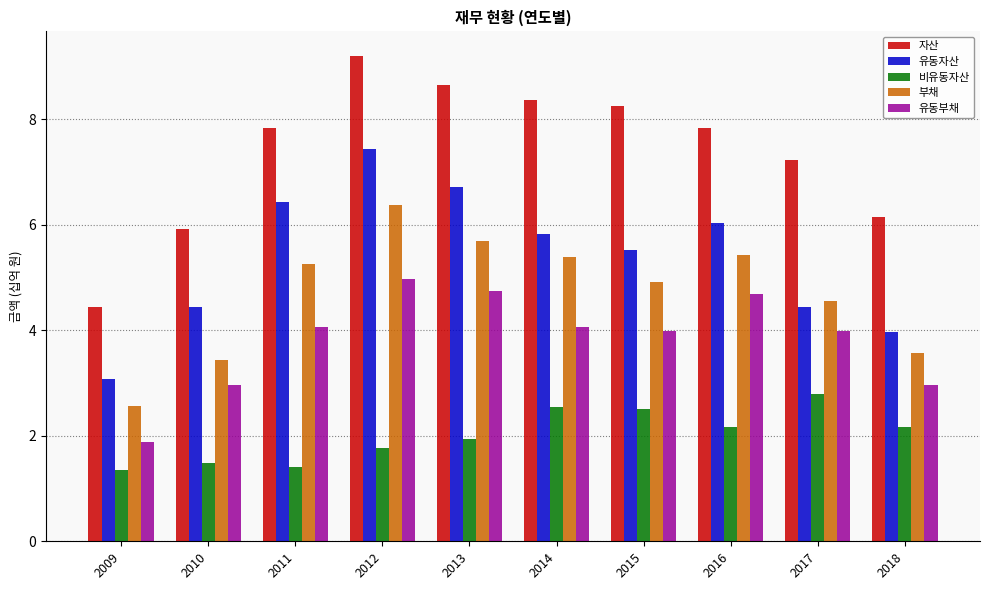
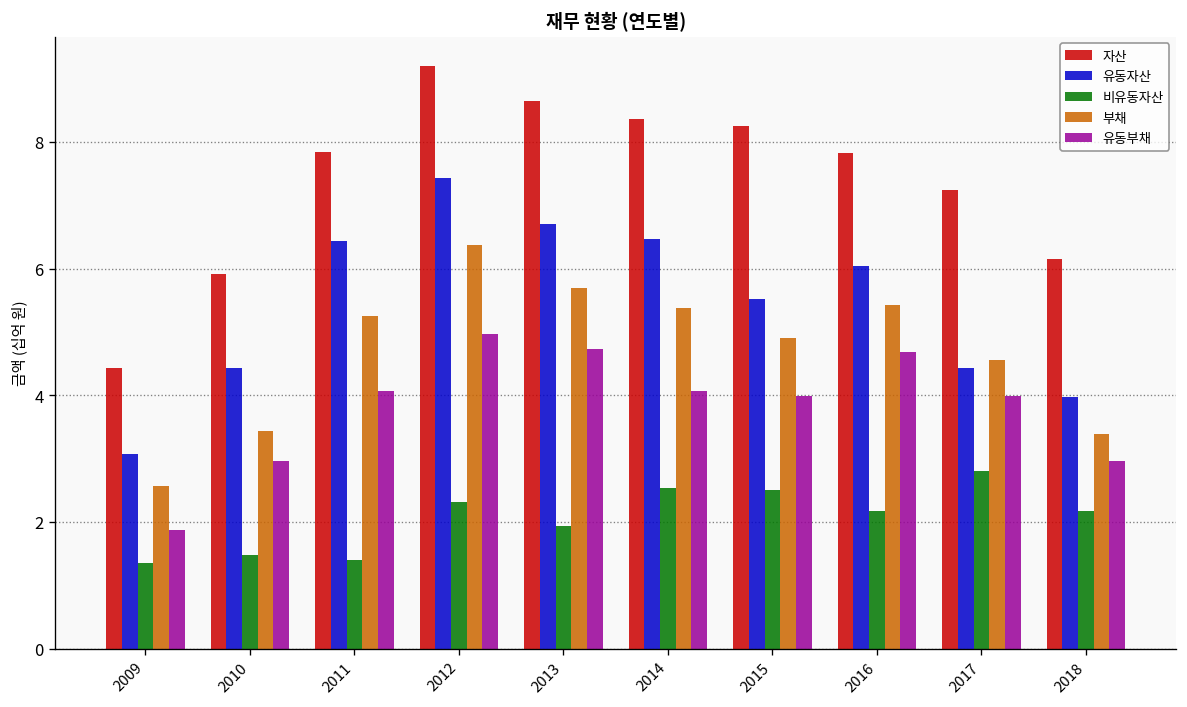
비유동자산, 2012: 1.8 -> 2.3
유동자산, 2014: 5.8 -> 6.5
부채, 2018: 3.6 -> 3.4
